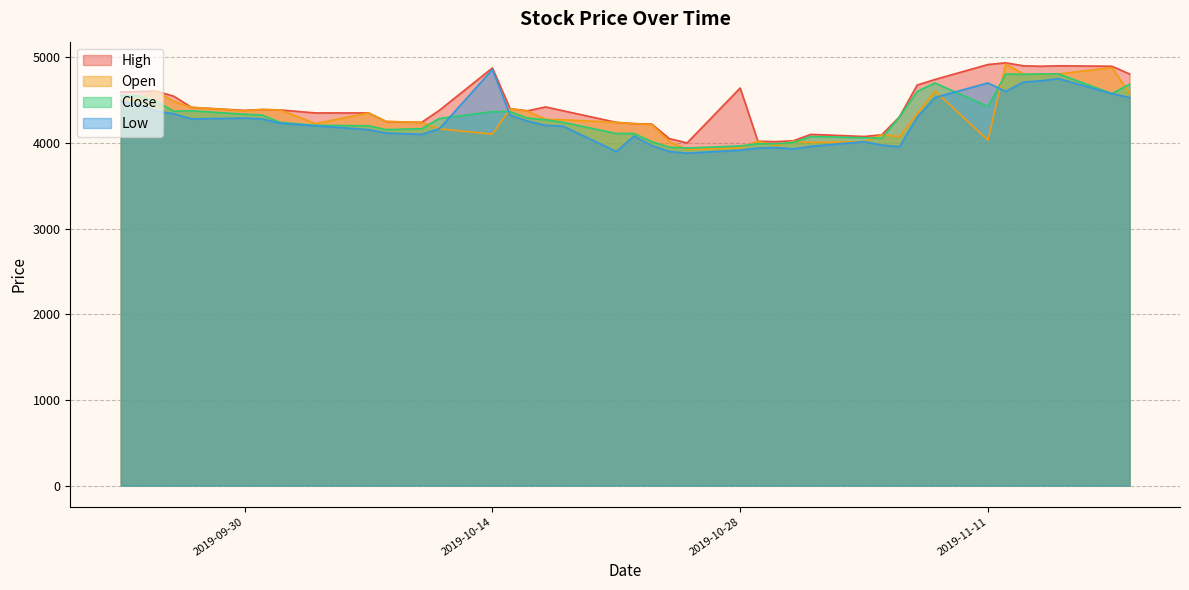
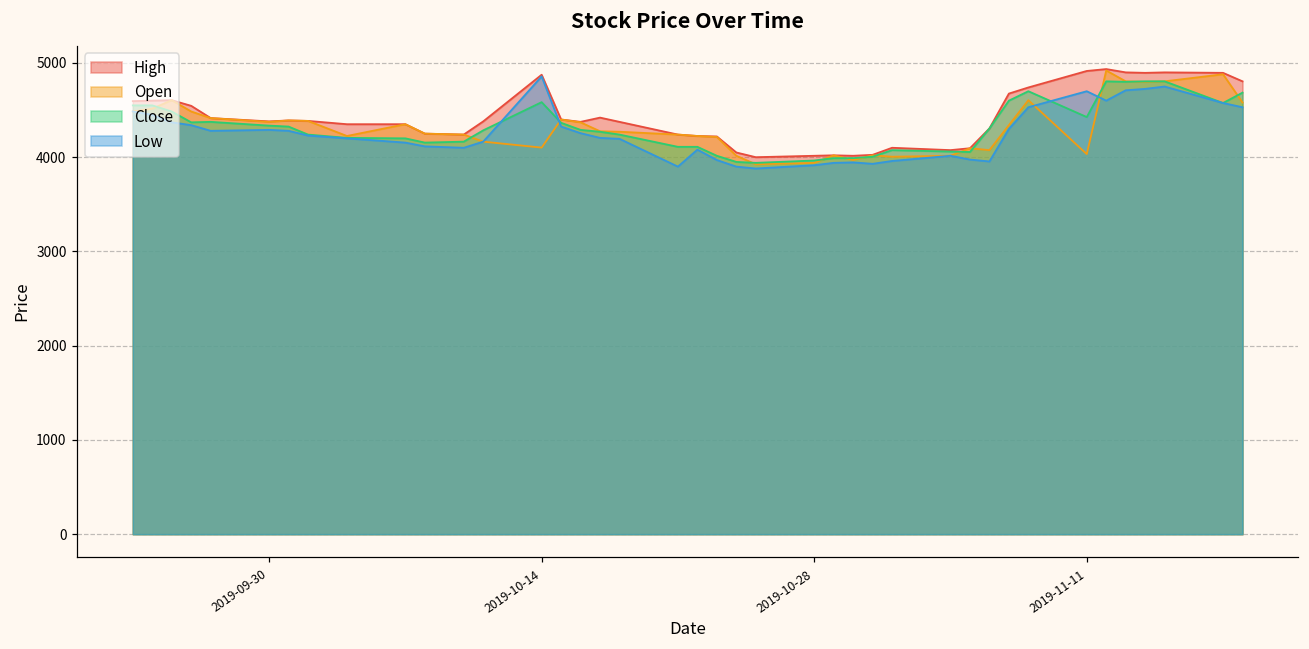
Close, 2019-10-14: 4400 -> 4600
High, 2019-10-28: 4600 -> 4000
